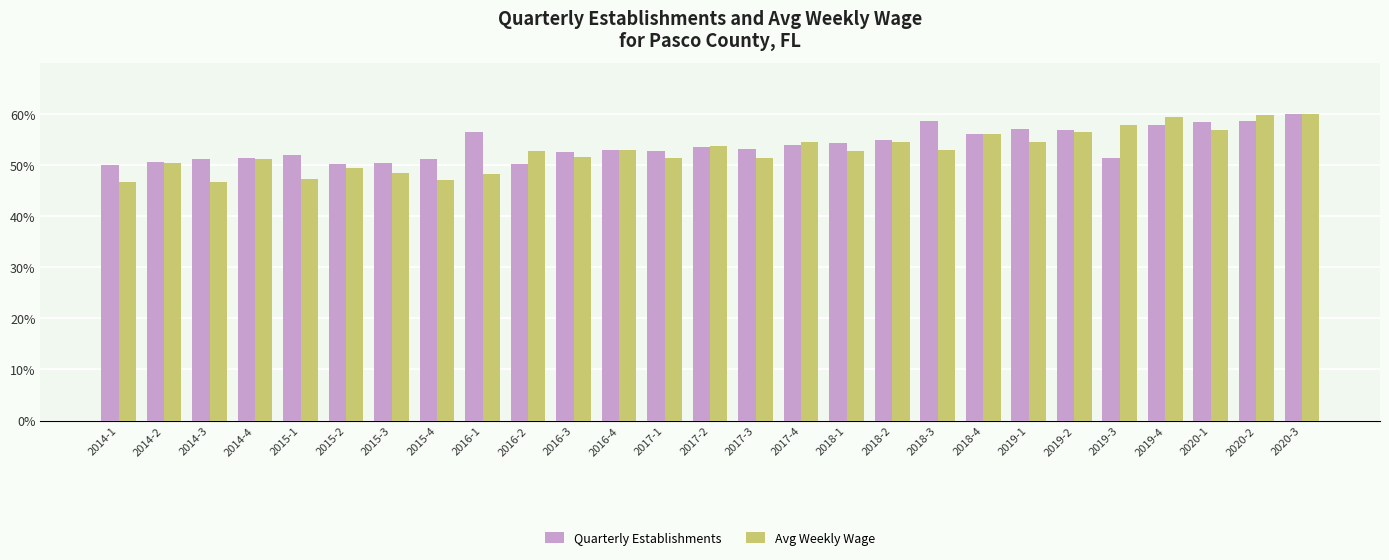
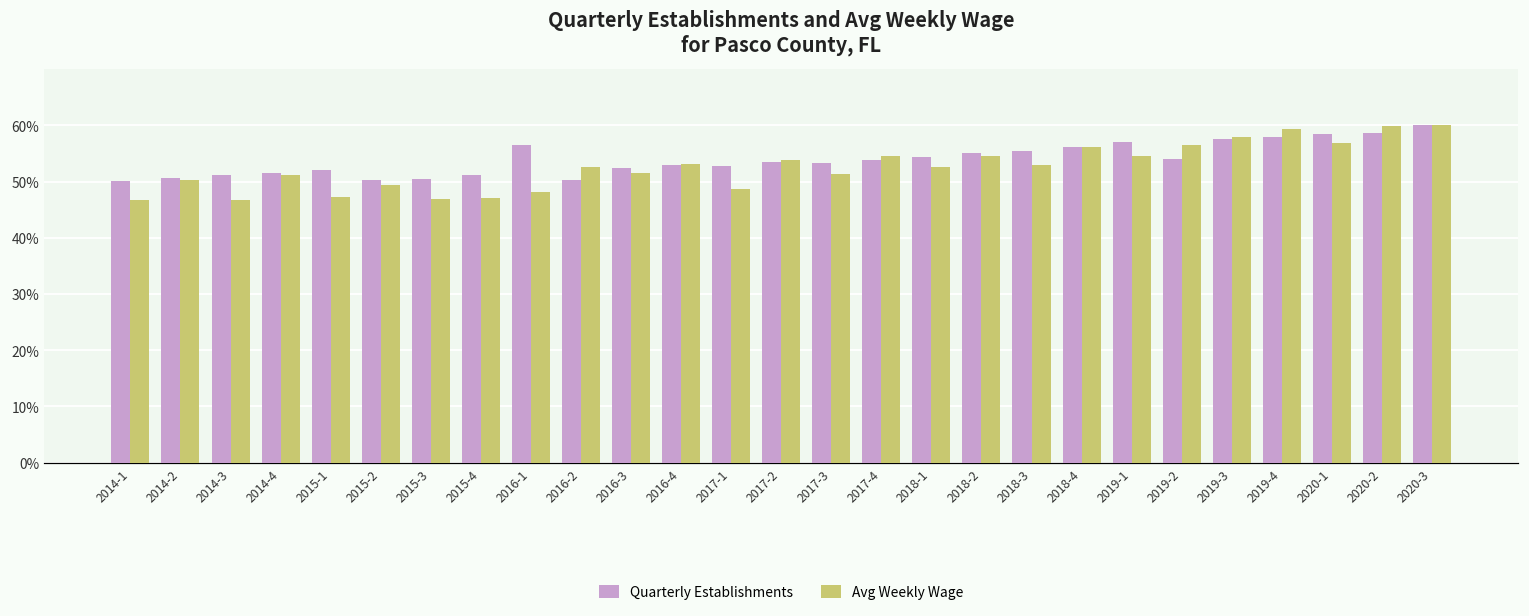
Avg Weekly Wage, 2015-3: 49% -> 47%
Avg Weekly Wage, 2017-1: 51% -> 49%
Quarterly Establishments, 2018-3: 59% -> 55%
Quarterly Establishments, 2019-2: 57% -> 54%
Quarterly Establishments, 2019-3: 51% -> 58%
